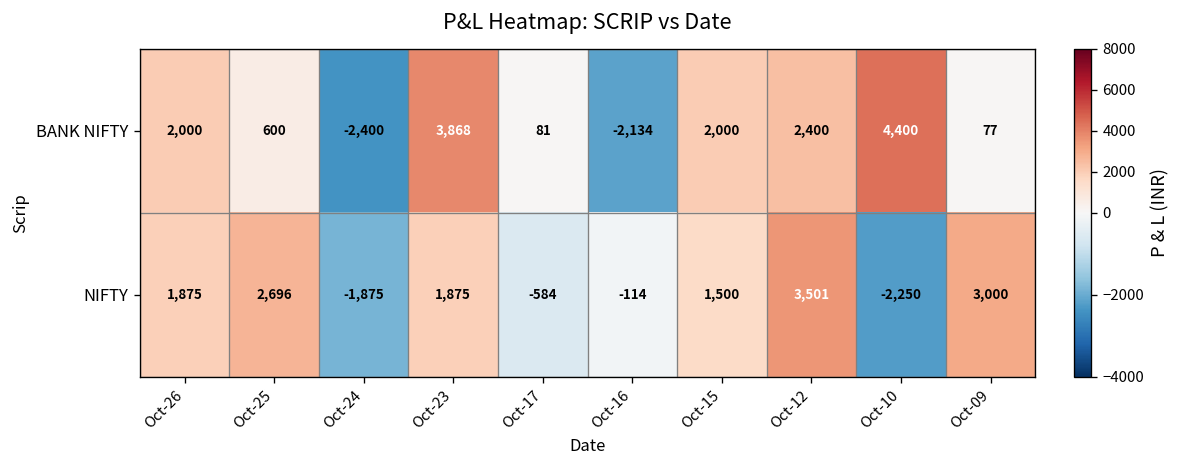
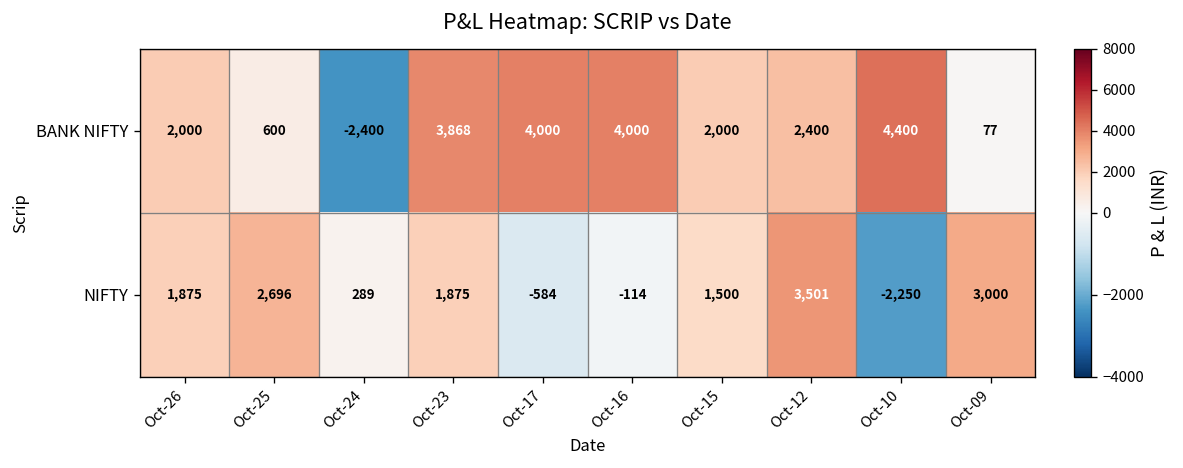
BANK NIFTY, Oct-17: 81 -> 4,000
BANK NIFTY, Oct-16: -2,134 -> 4,000
NIFTY, Oct-24: -1,875 -> 289
